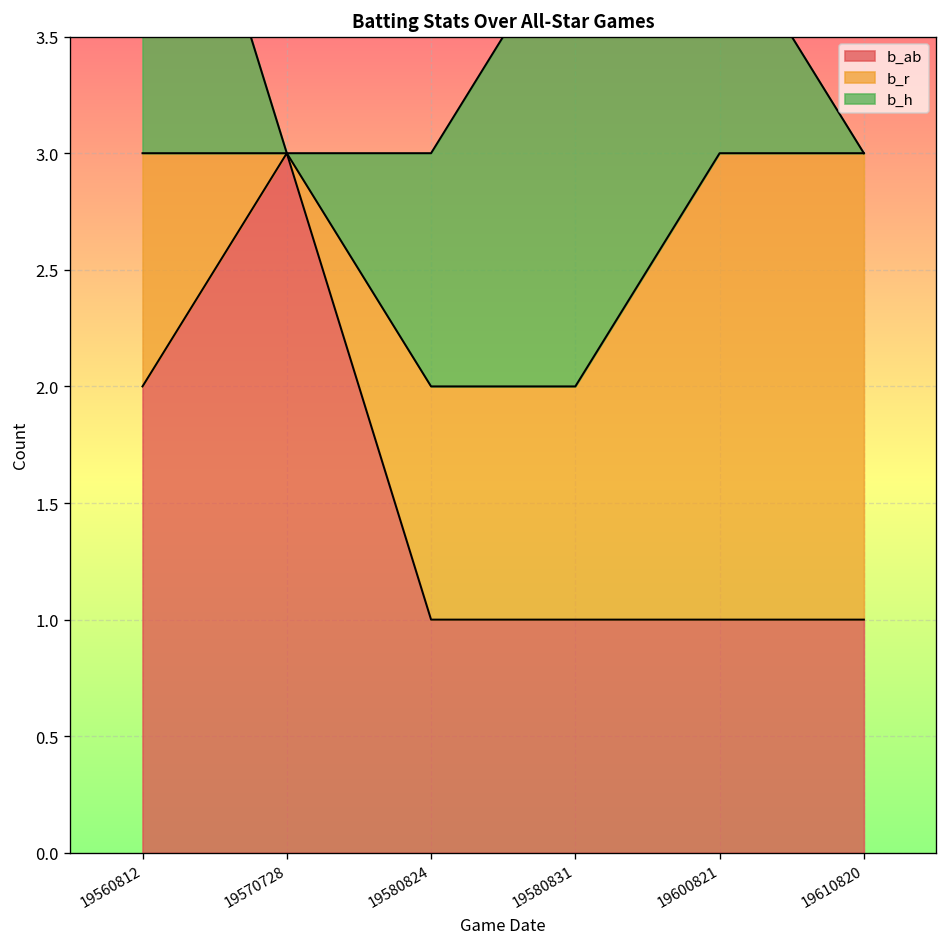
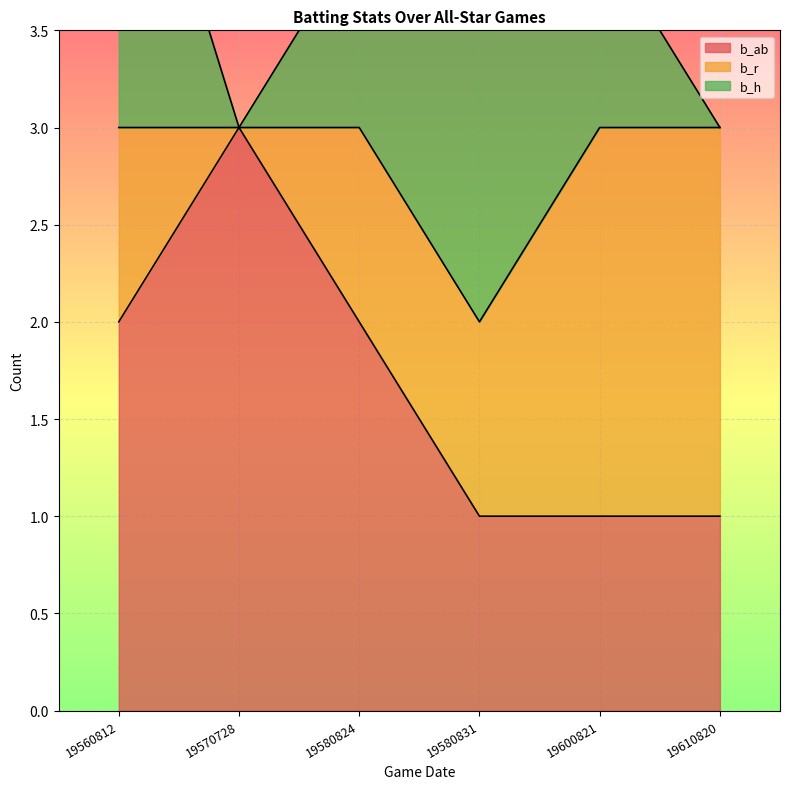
b_ab, 19580824: 1 -> 2
